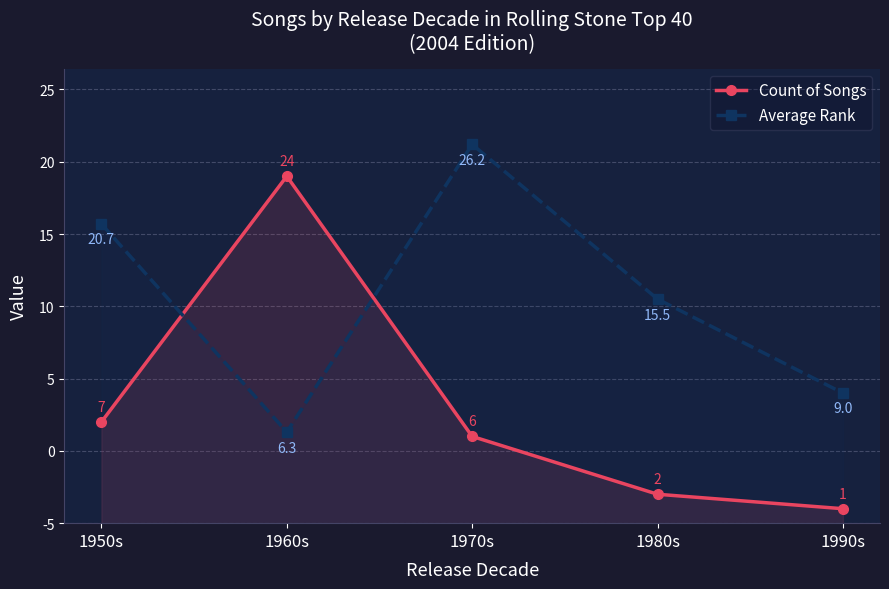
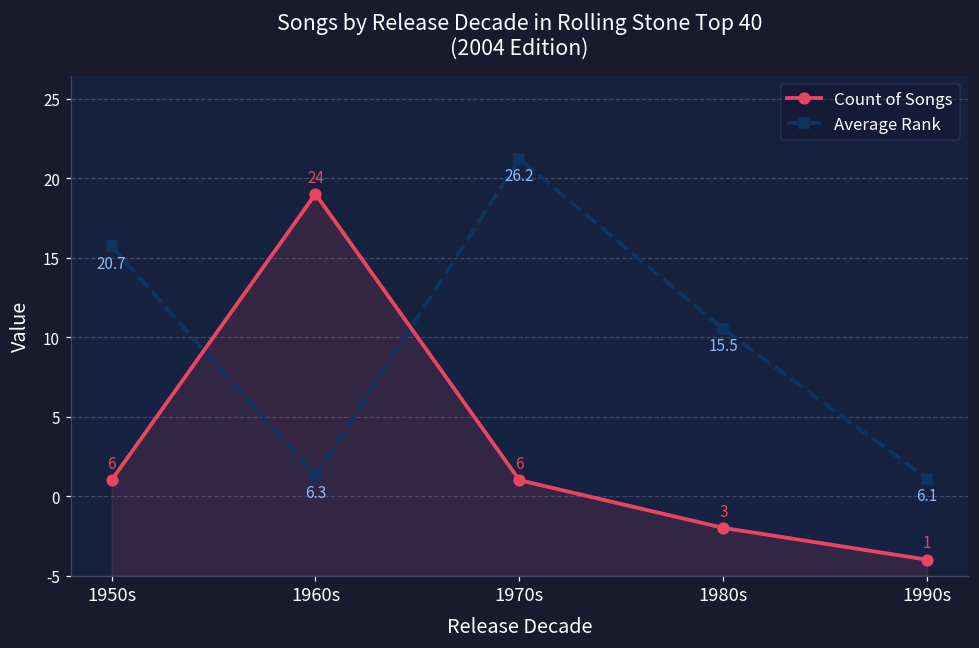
Count of Songs, 1950s: 7 -> 6
Count of Songs, 1980s: 2 -> 3
Average Rank, 1990s: 9.0 -> 6.1
